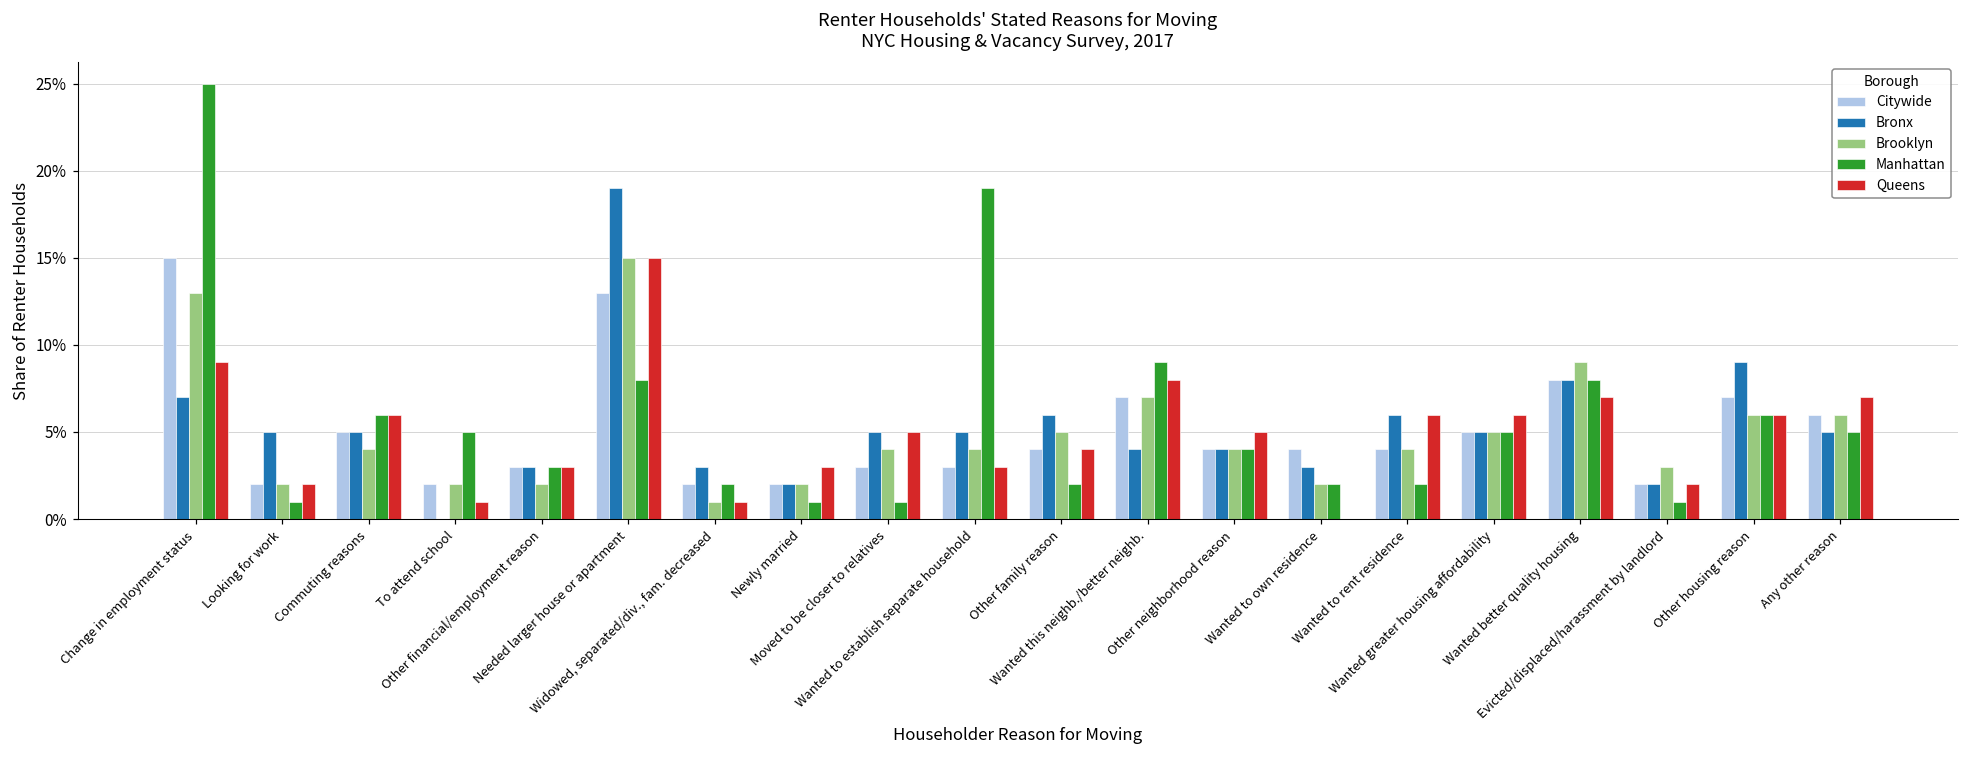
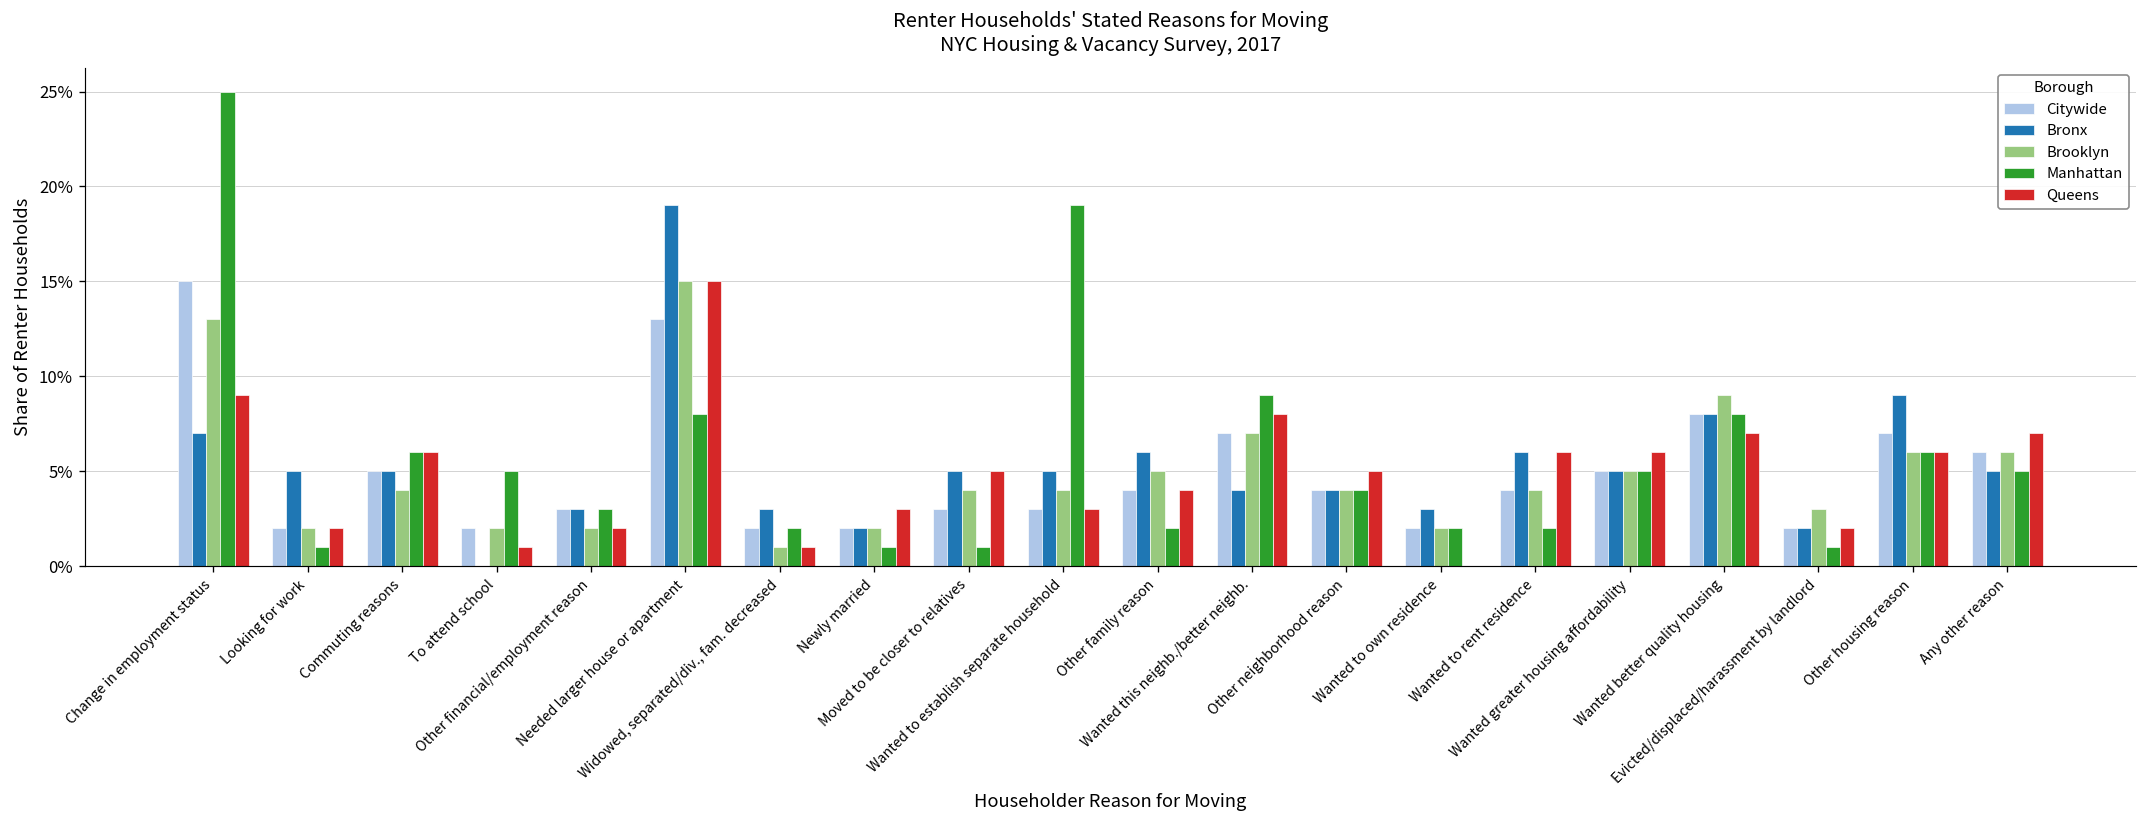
Queens, Other financial/employment reason: 3.0% -> 2.0%
Citywide, Wanted to own residence: 4.0% -> 2.0%
